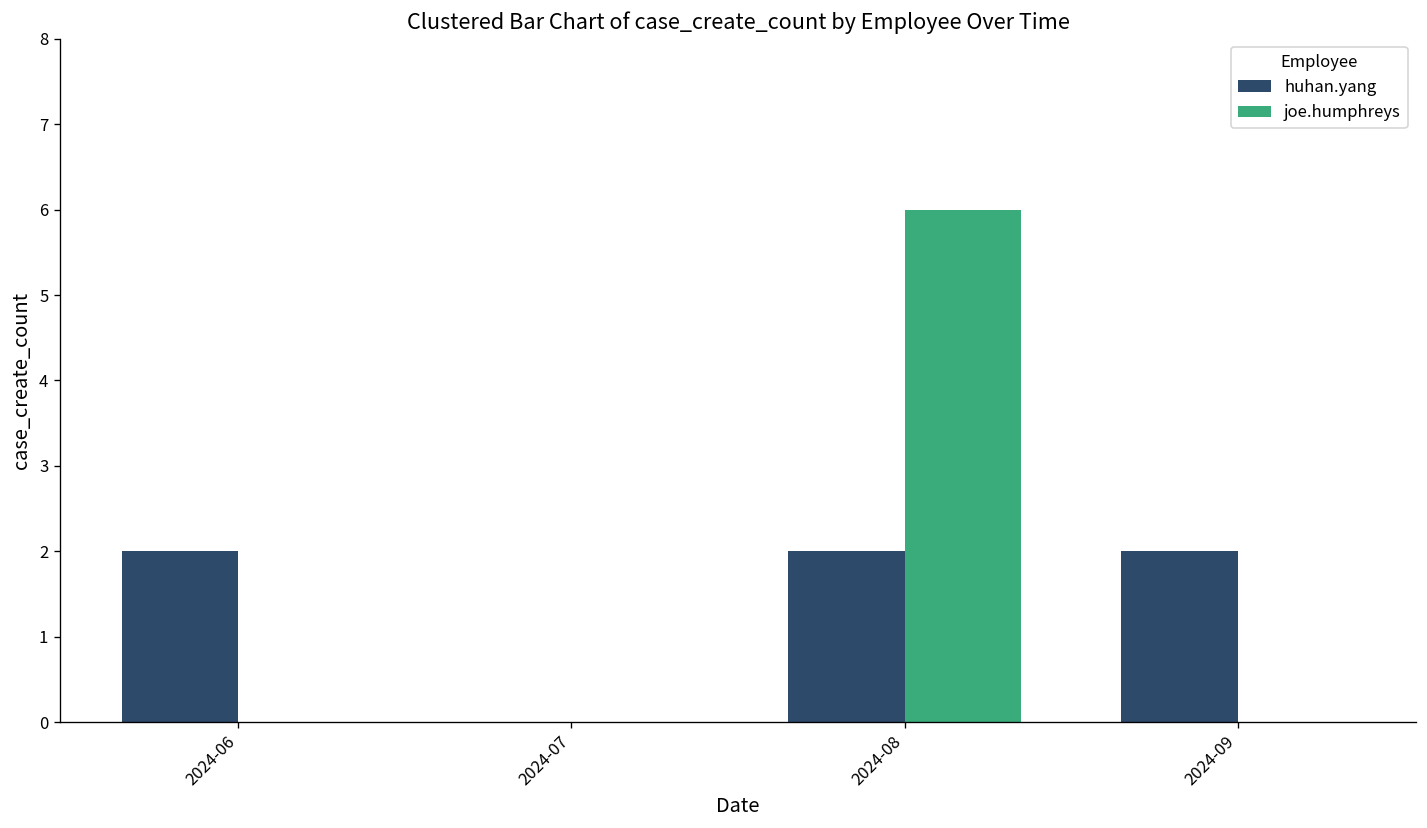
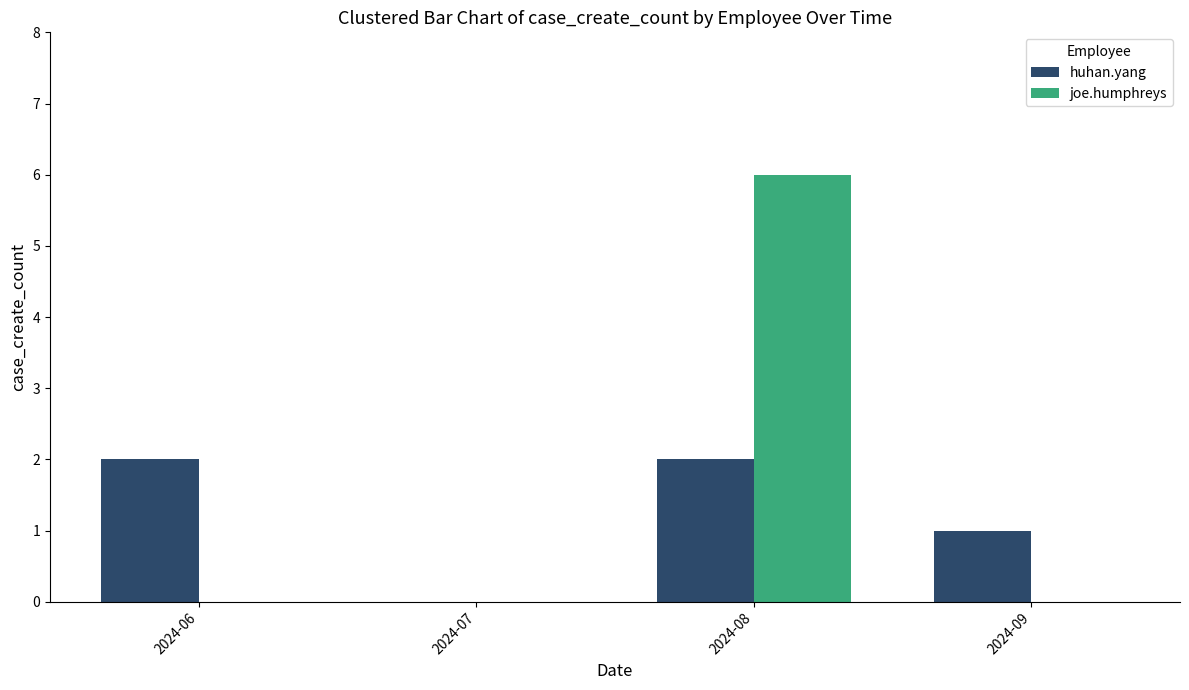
huhan.yang, 2024-09: 2 -> 1
